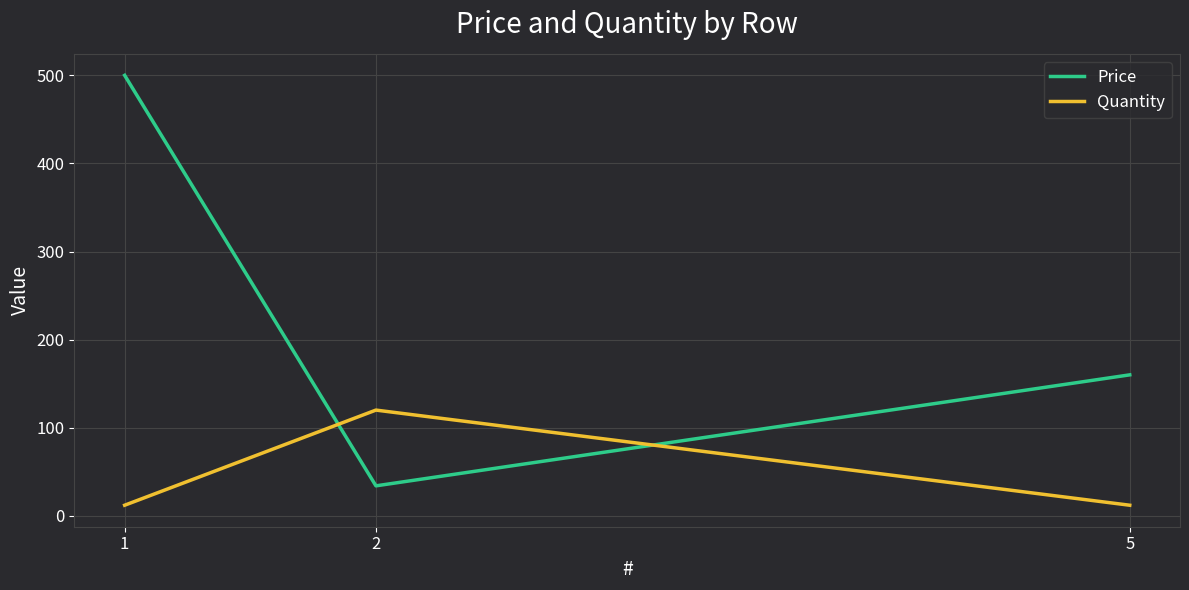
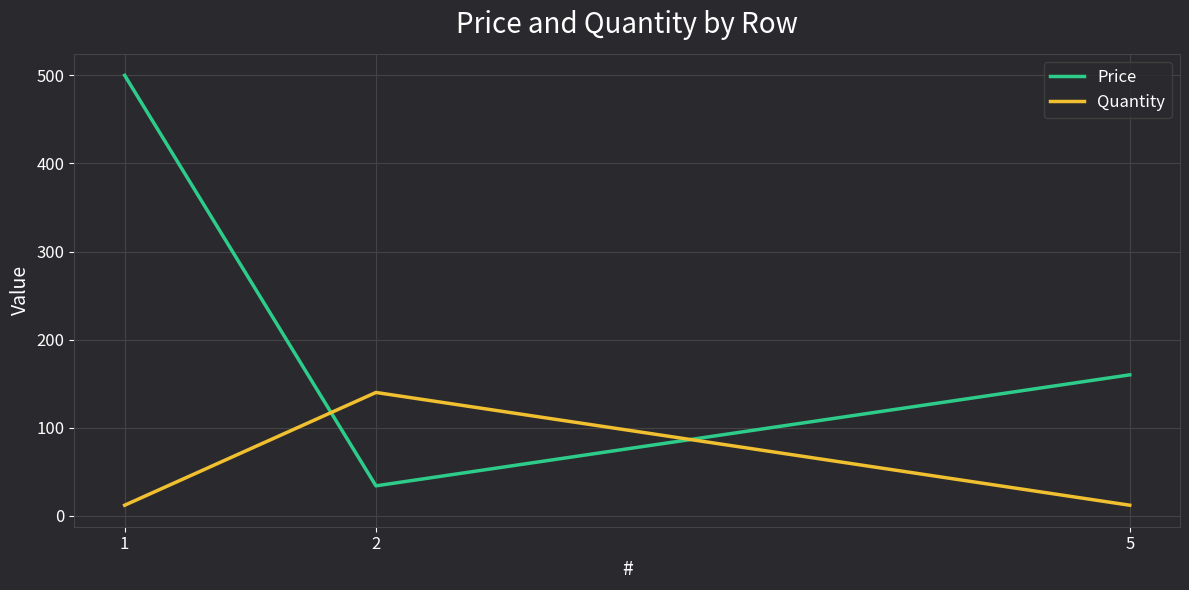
Quantity, 2: 120 -> 140
